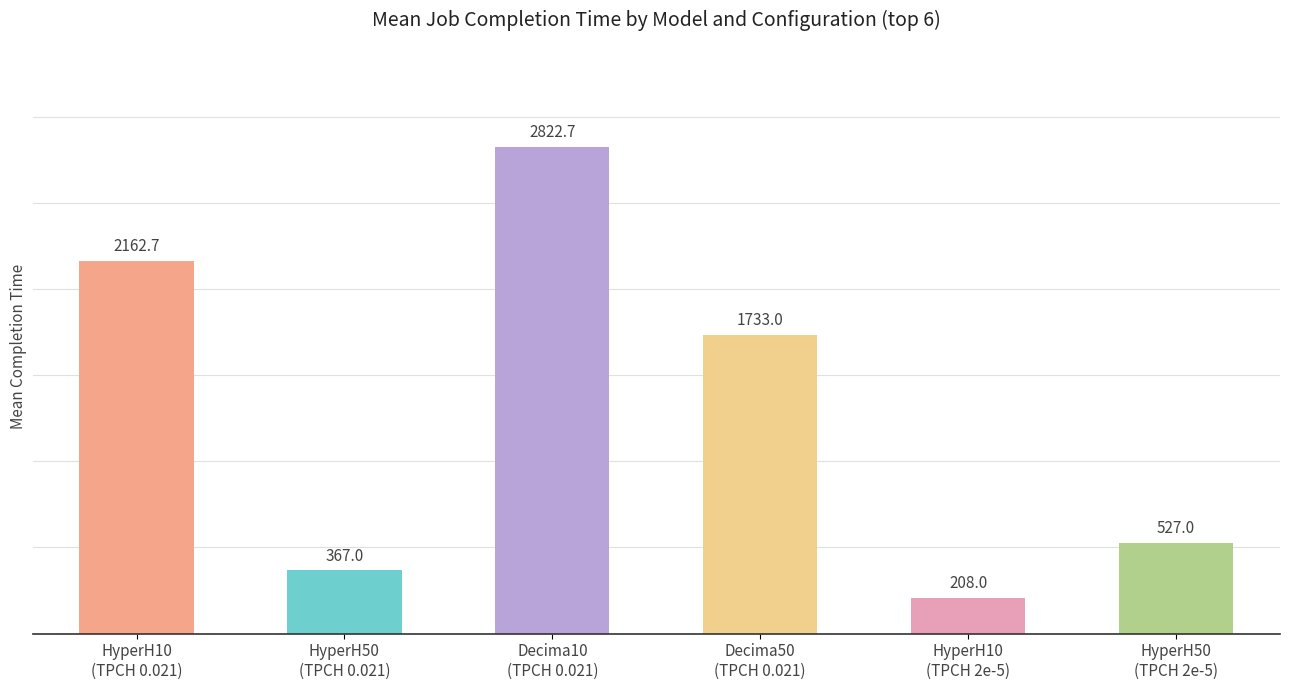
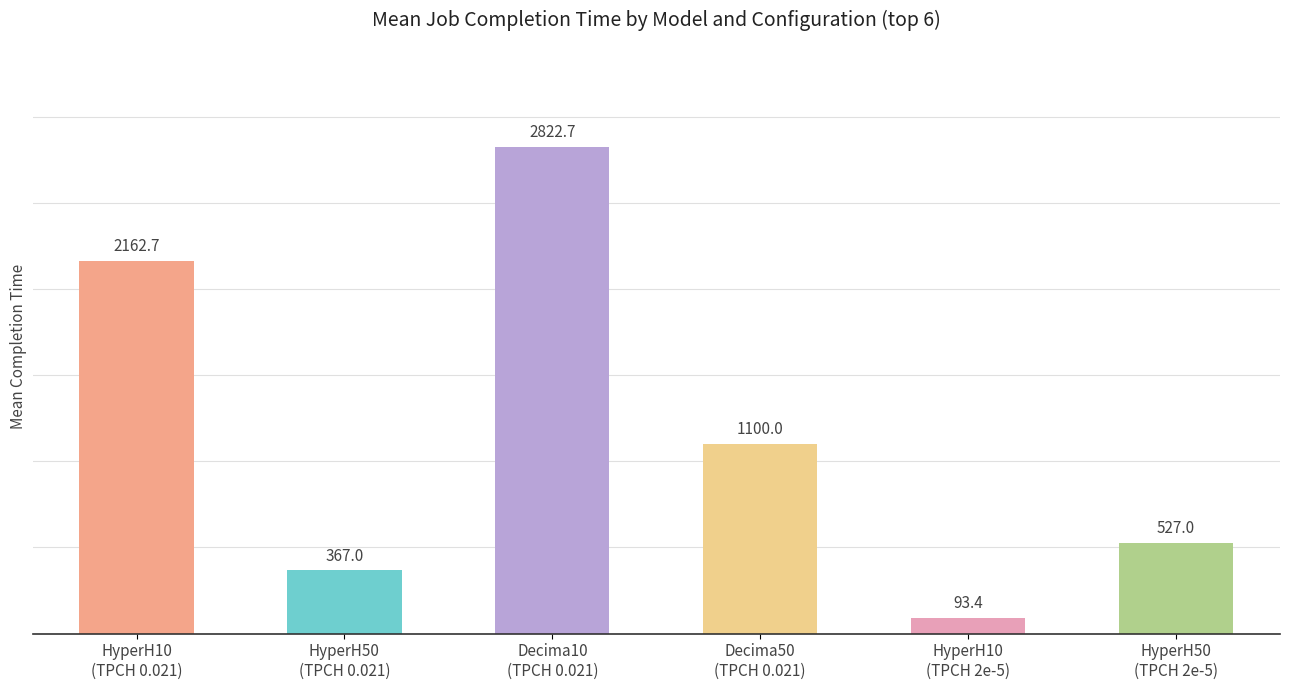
Decima50 (TPCH 0.021): 1733.0 -> 1100.0
HyperH10 (TPCH 2e-5): 208.0 -> 93.4
